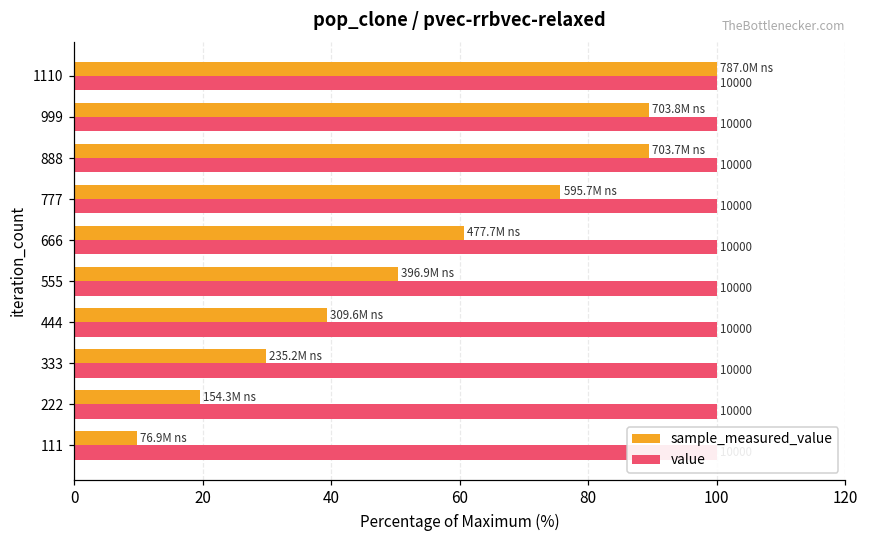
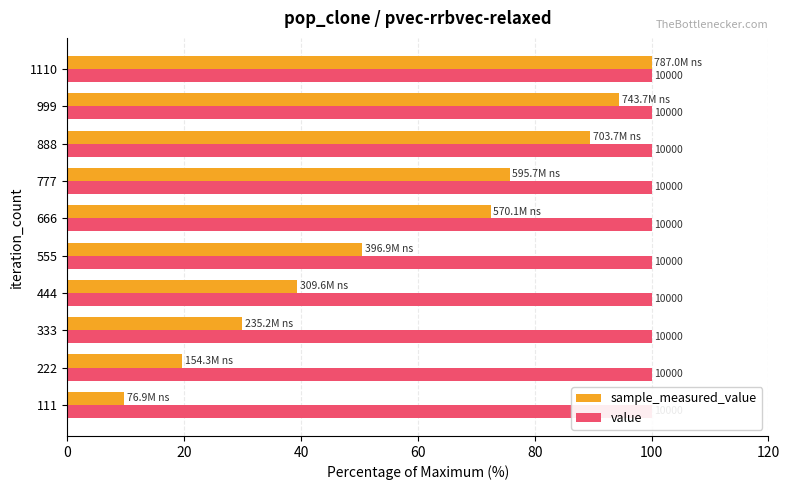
sample_measured_value, 999: 703.8M -> 743.7M
sample_measured_value, 666: 477.7M -> 570.1M
